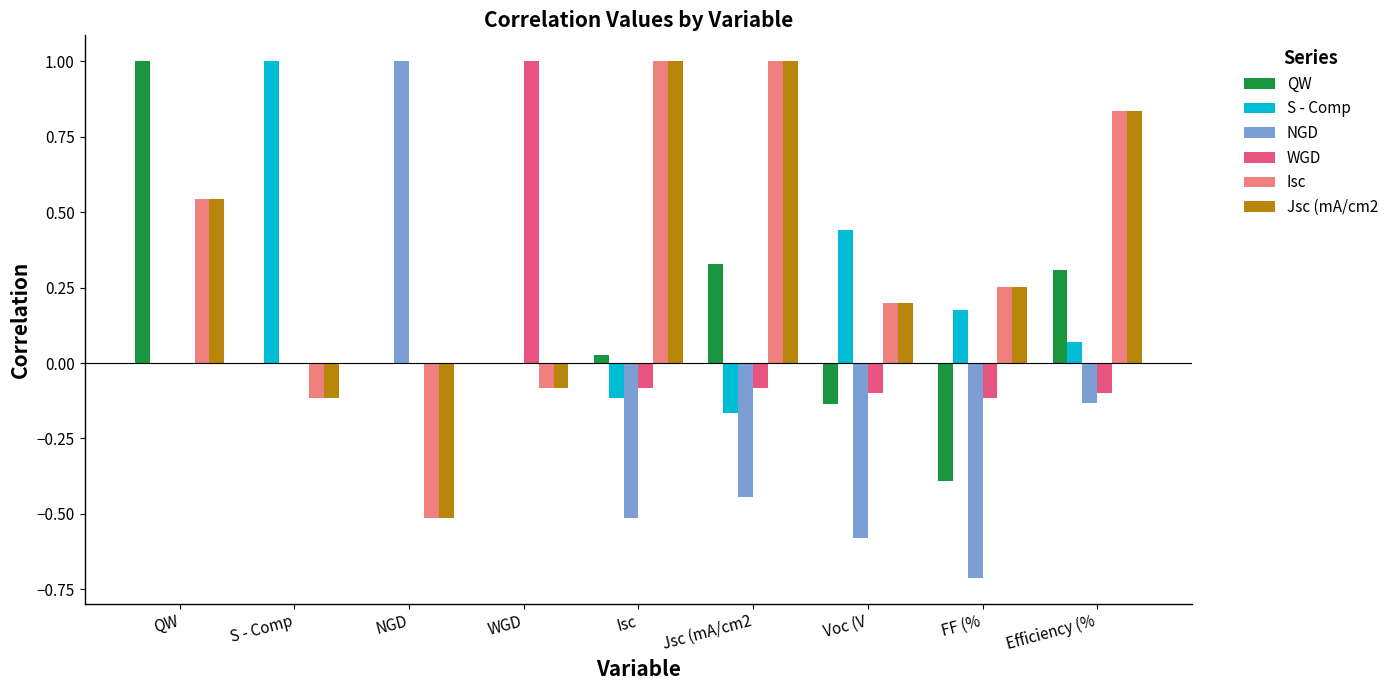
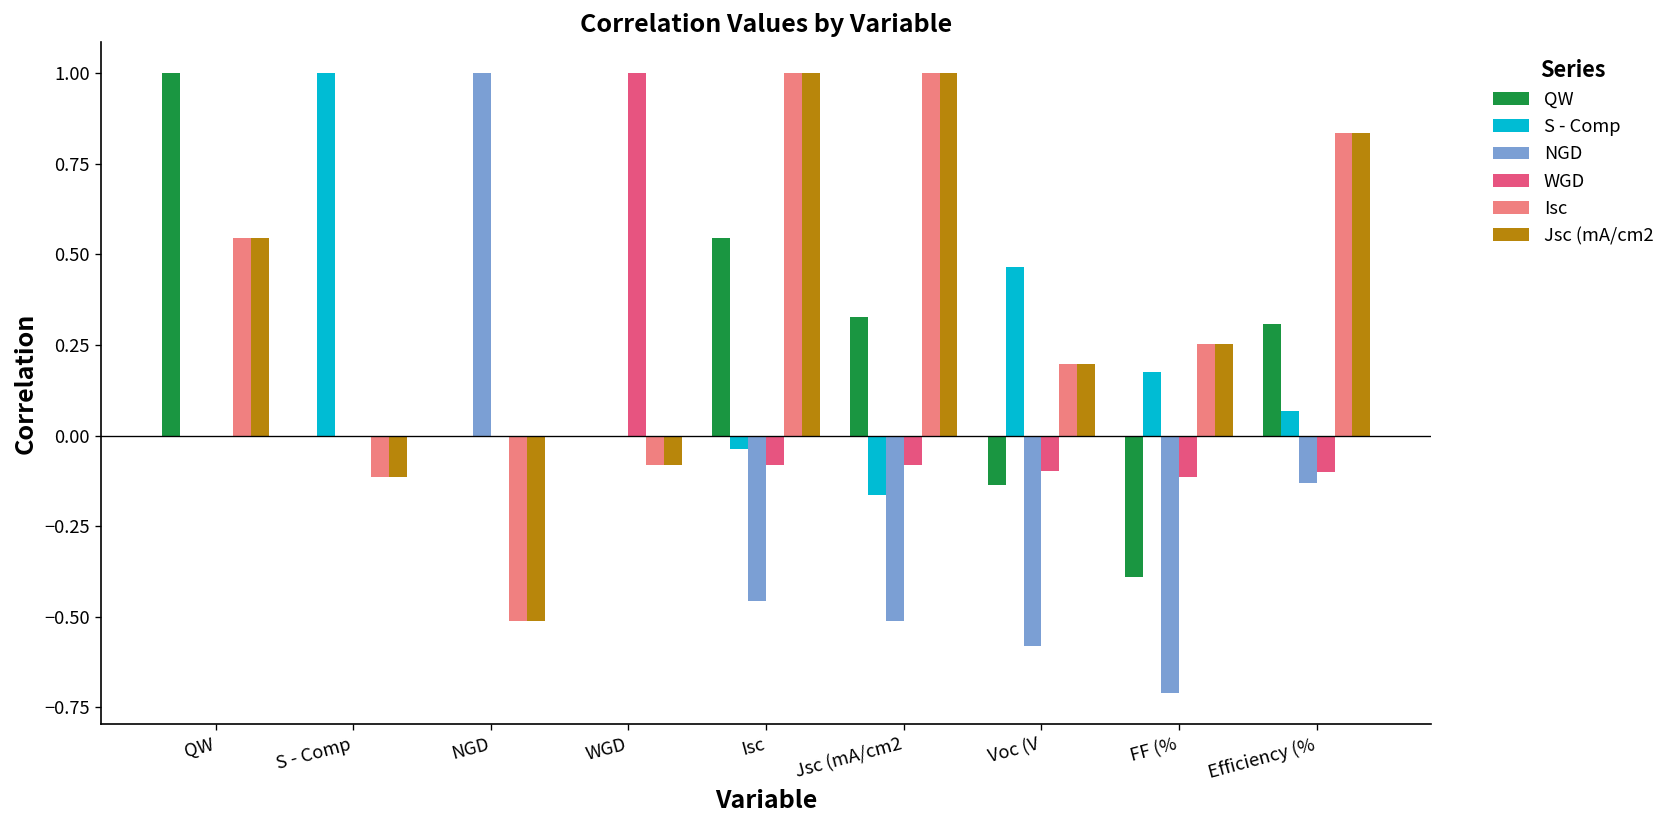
QW, Isc: 0.03 -> 0.54
S - Comp, Isc: -0.11 -> -0.04
NGD, Isc: -0.51 -> -0.46
NGD, Jsc (mA/cm2: -0.44 -> -0.51
S - Comp, Voc (V: 0.44 -> 0.47
